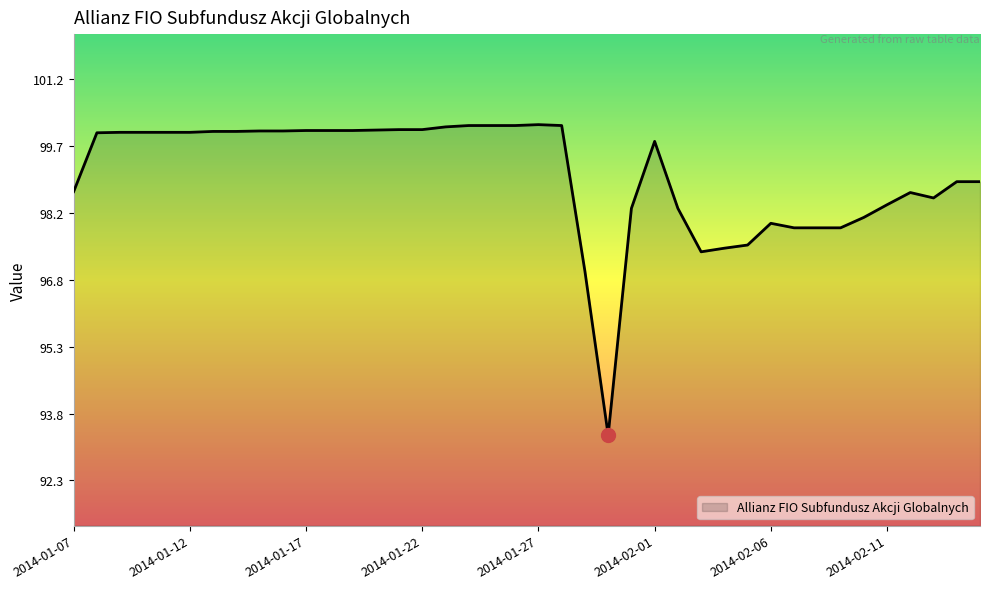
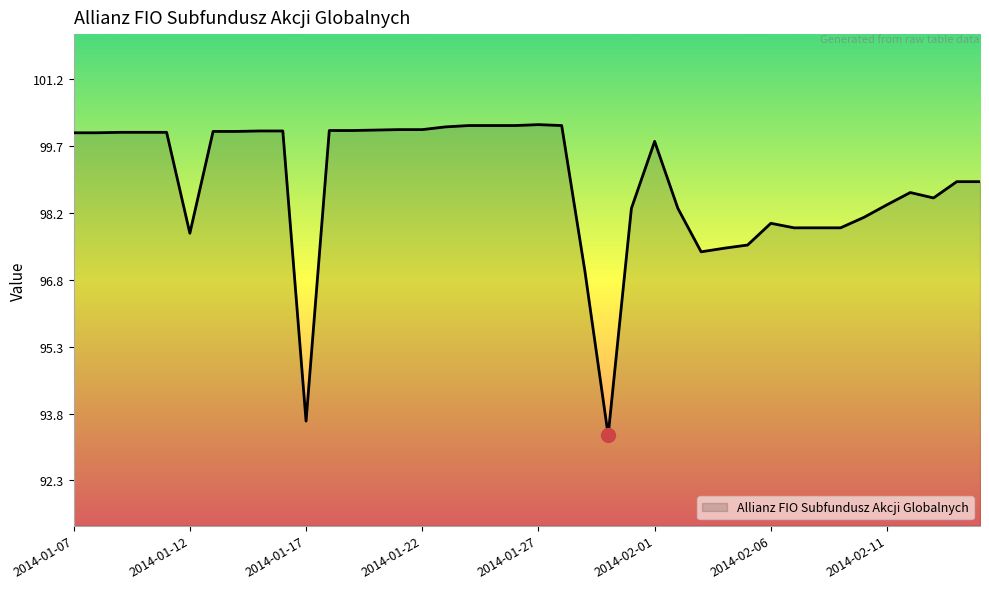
Allianz FIO Subfundusz Akcji Globalnych, 2014-01-07: 98.7 -> 100.0
Allianz FIO Subfundusz Akcji Globalnych, 2014-01-12: 100.0 -> 97.8
Allianz FIO Subfundusz Akcji Globalnych, 2014-01-17: 100.1 -> 93.6
